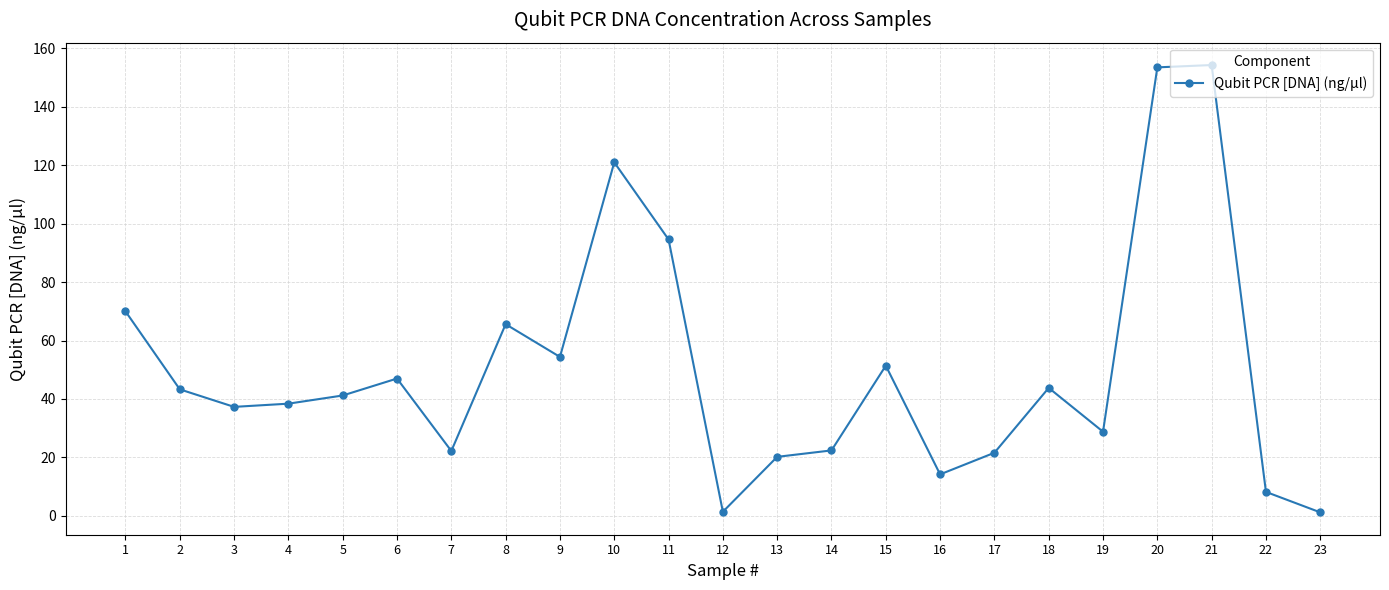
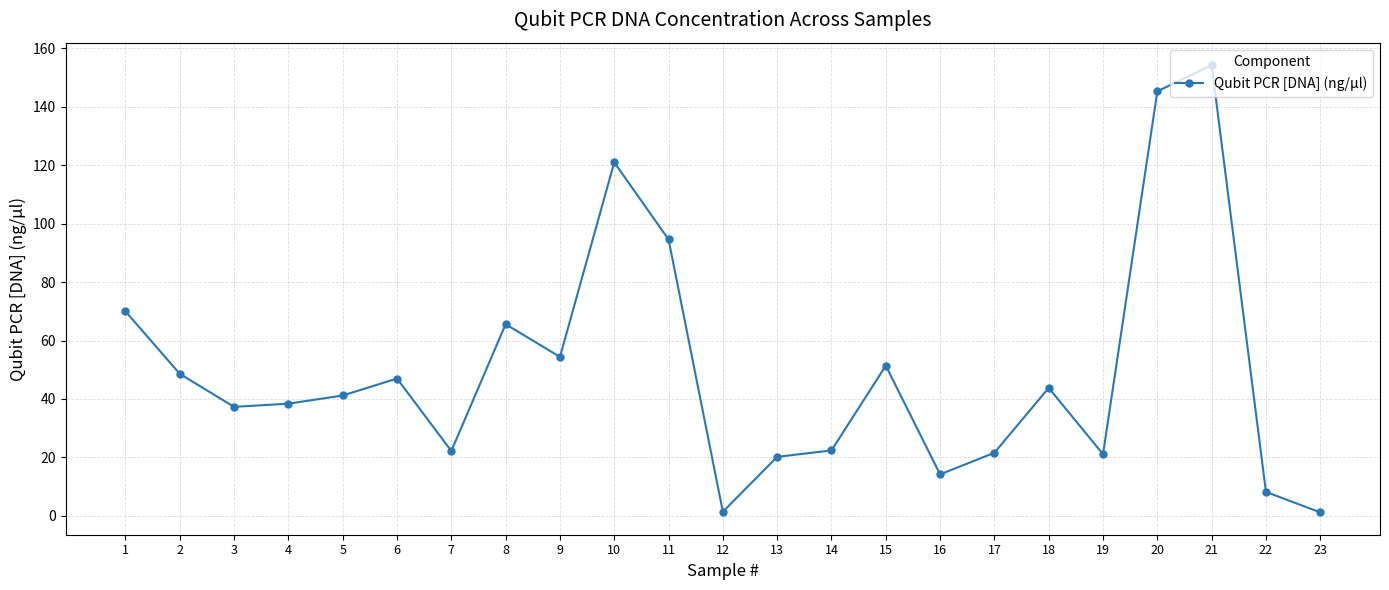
2: 43 -> 49
19: 29 -> 21
20: 154 -> 145
